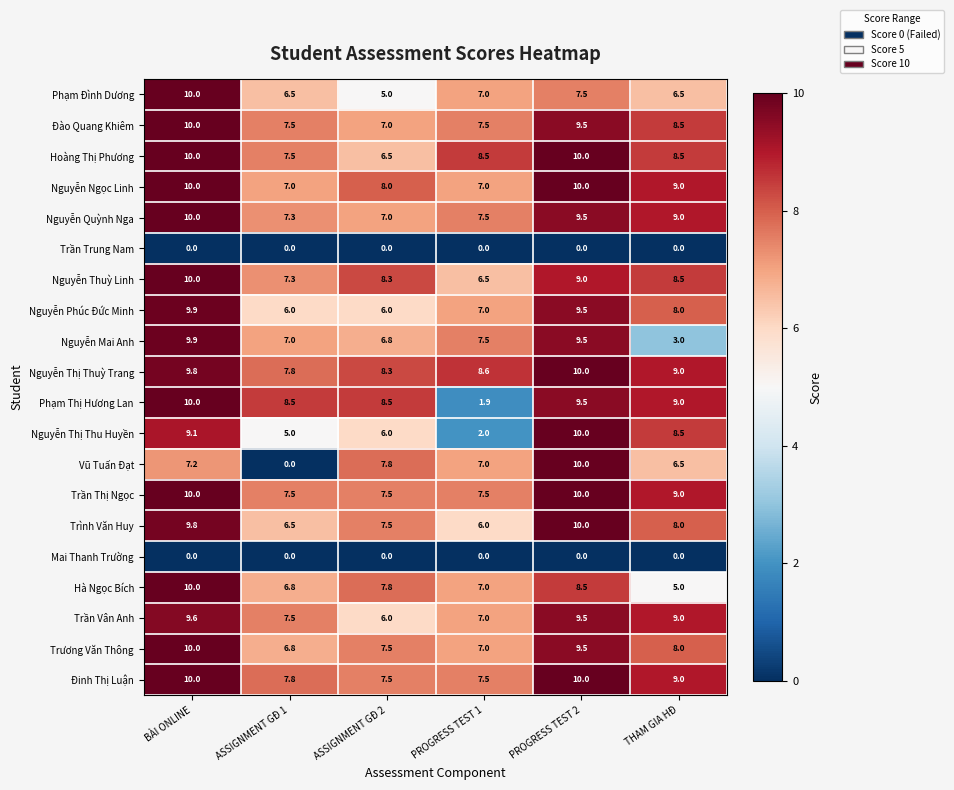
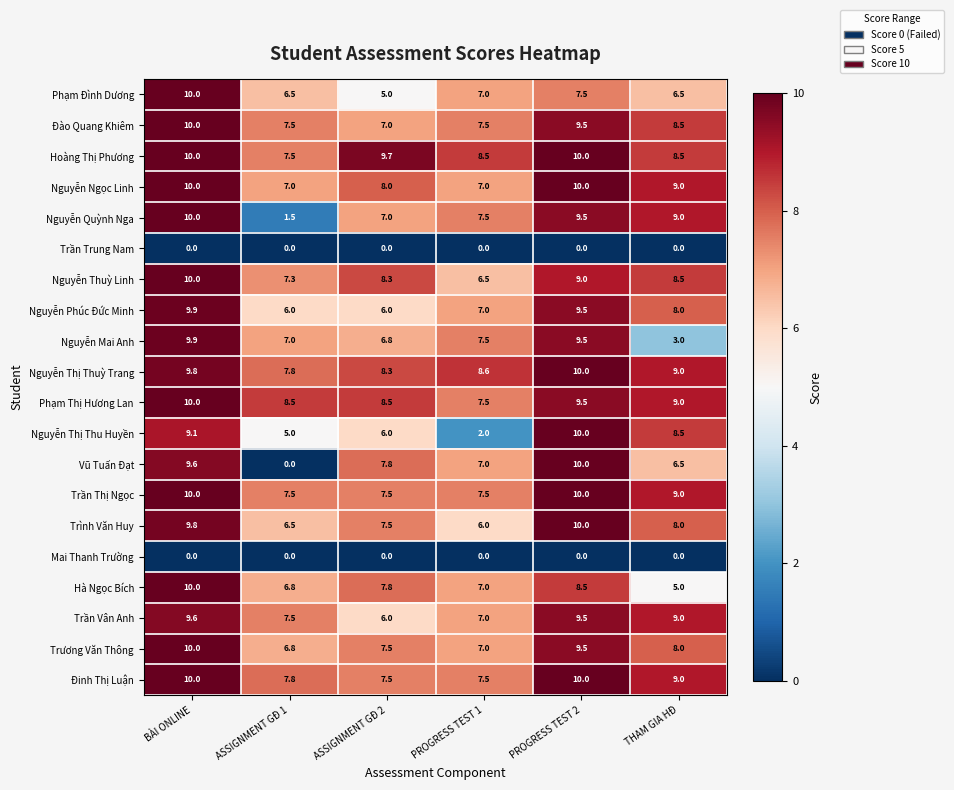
Hoàng Thị Phương, ASSIGNMENT GĐ 2: 6.5 -> 9.7
Nguyễn Quỳnh Nga, ASSIGNMENT GĐ 1: 7.3 -> 1.5
Phạm Thị Hương Lan, PROGRESS TEST 1: 1.9 -> 7.5
Vũ Tuấn Đạt, BÀI ONLINE: 7.2 -> 9.6
